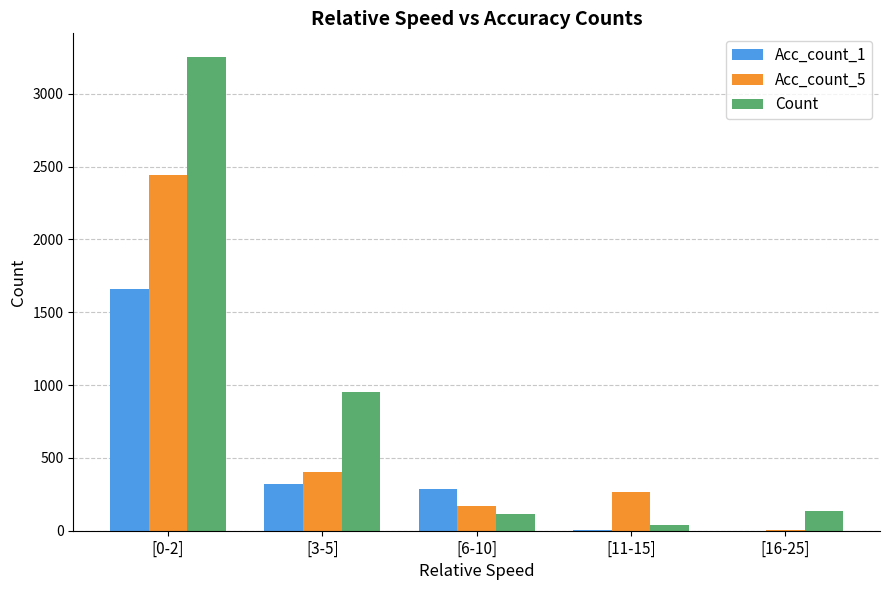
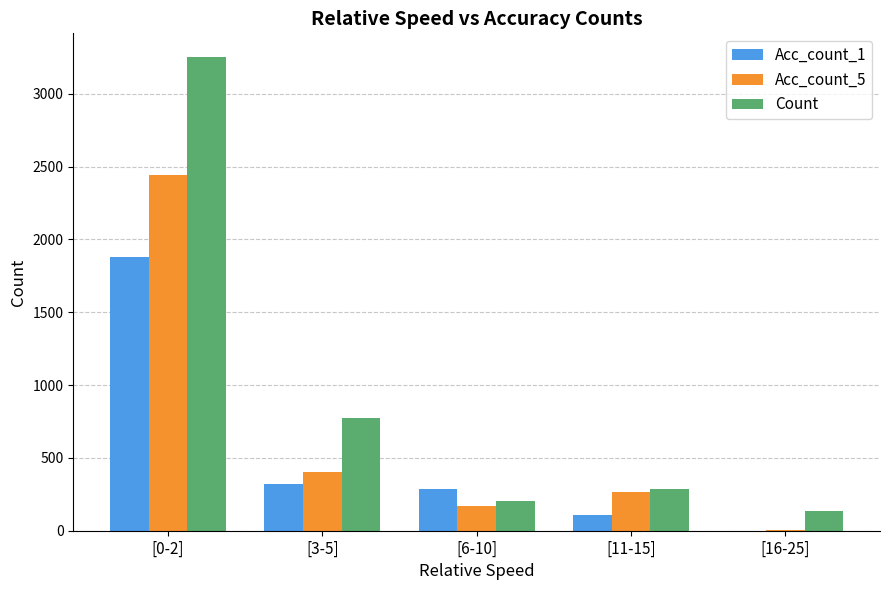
Acc_count_1, [0-2]: 1660 -> 1880
Count, [3-5]: 950 -> 770
Count, [6-10]: 110 -> 210
Acc_count_1, [11-15]: 10 -> 110
Count, [11-15]: 40 -> 290
